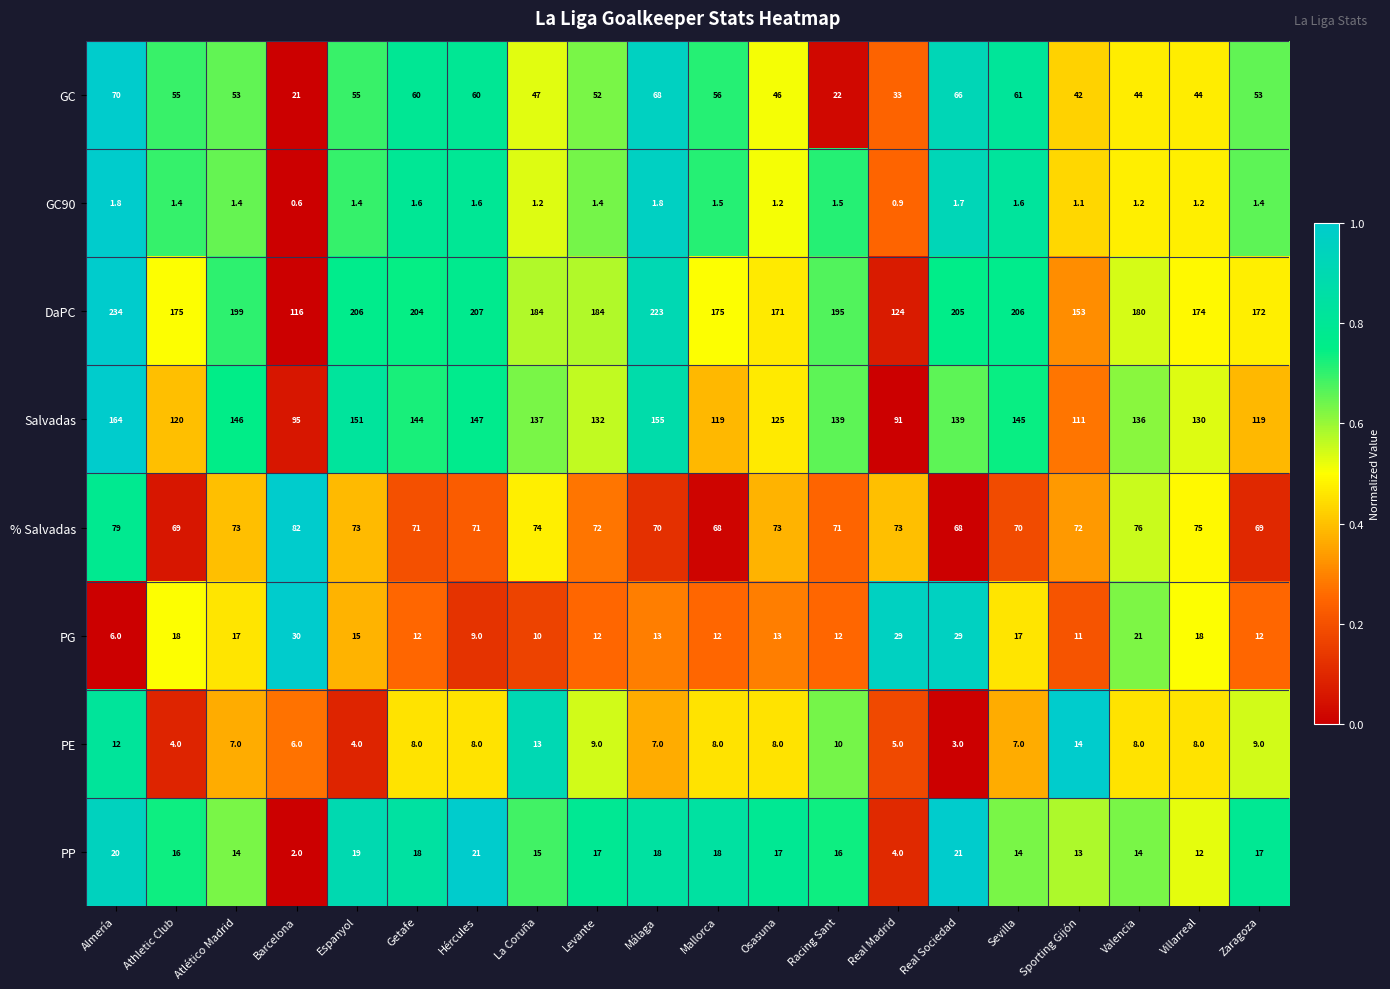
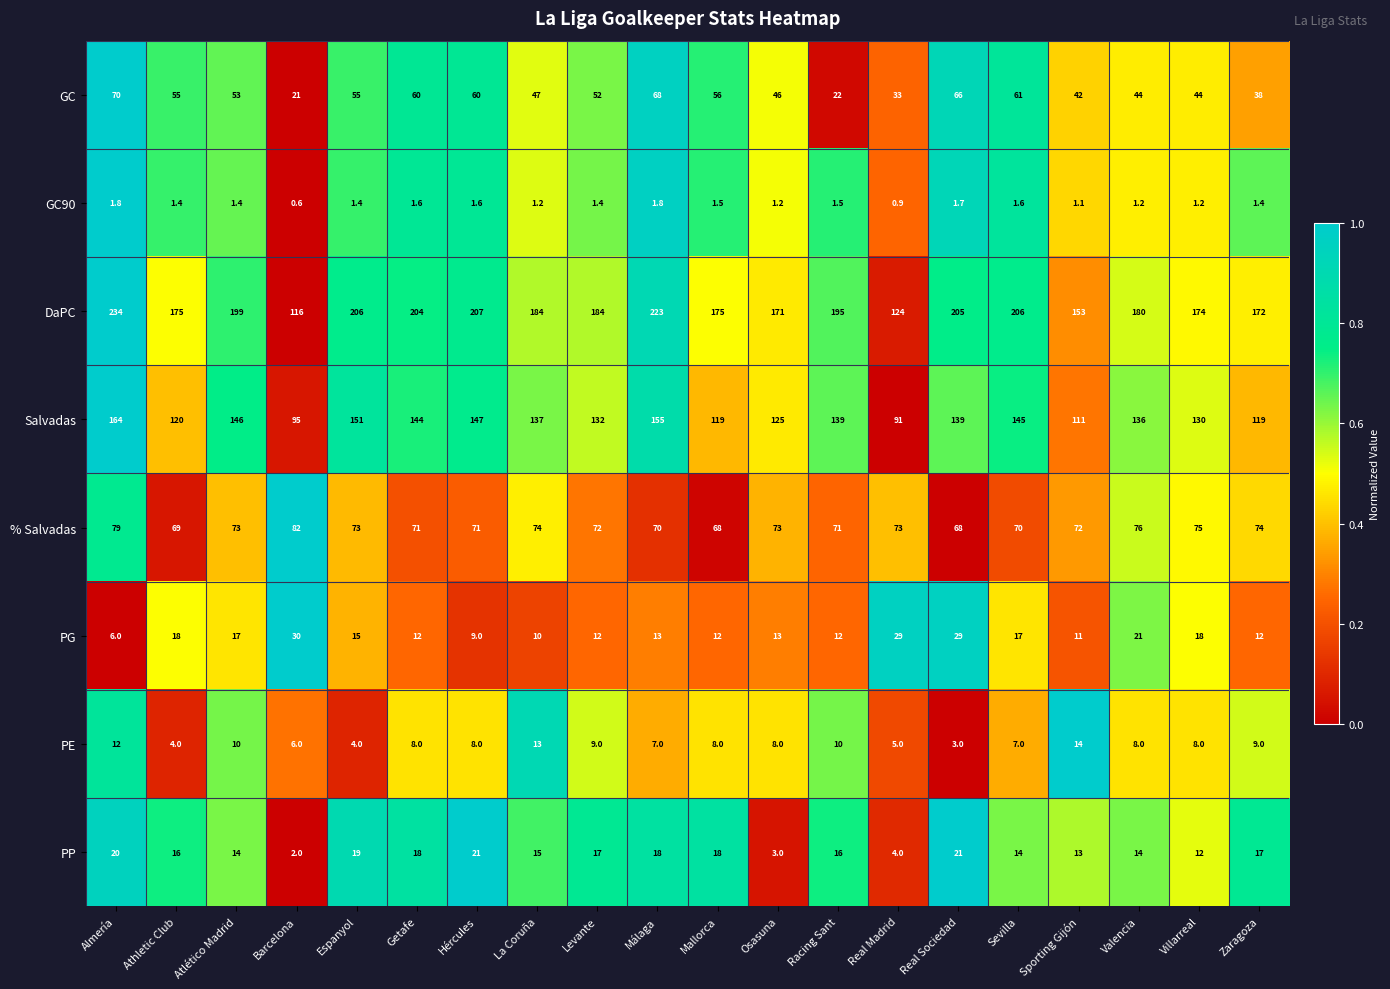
GC, Zaragoza: 53 -> 38
% Salvadas, Zaragoza: 69 -> 74
PE, Atlético Madrid: 7.0 -> 10
PP, Osasuna: 17 -> 3.0
